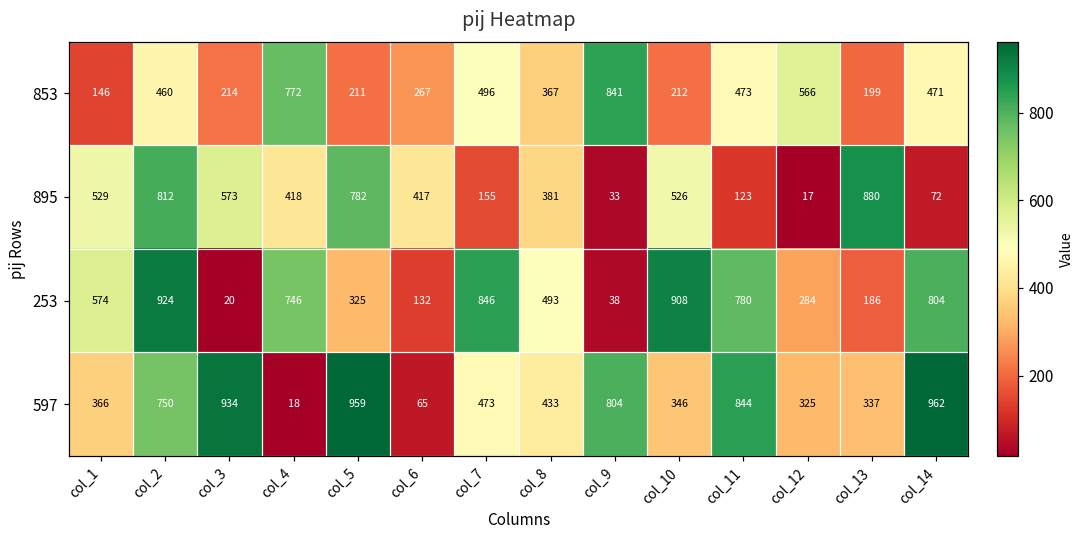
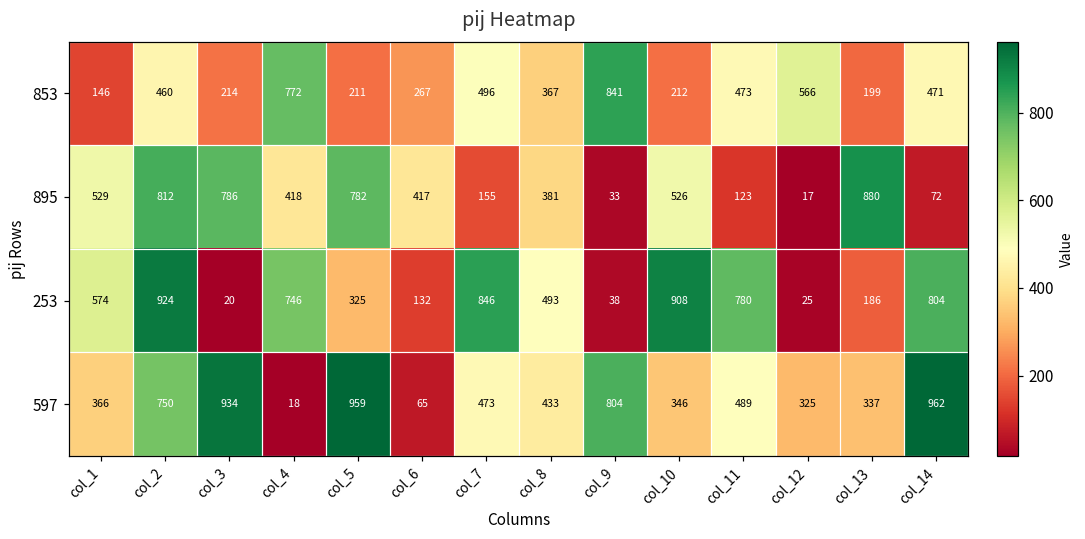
895, col_3: 573 -> 786
253, col_12: 284 -> 25
597, col_11: 844 -> 489
